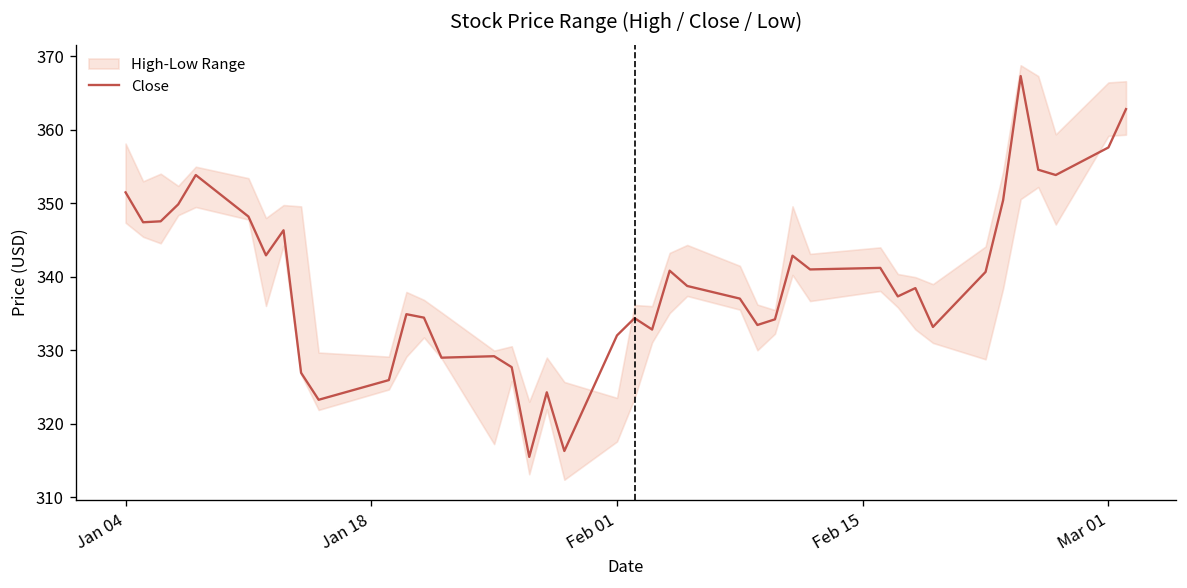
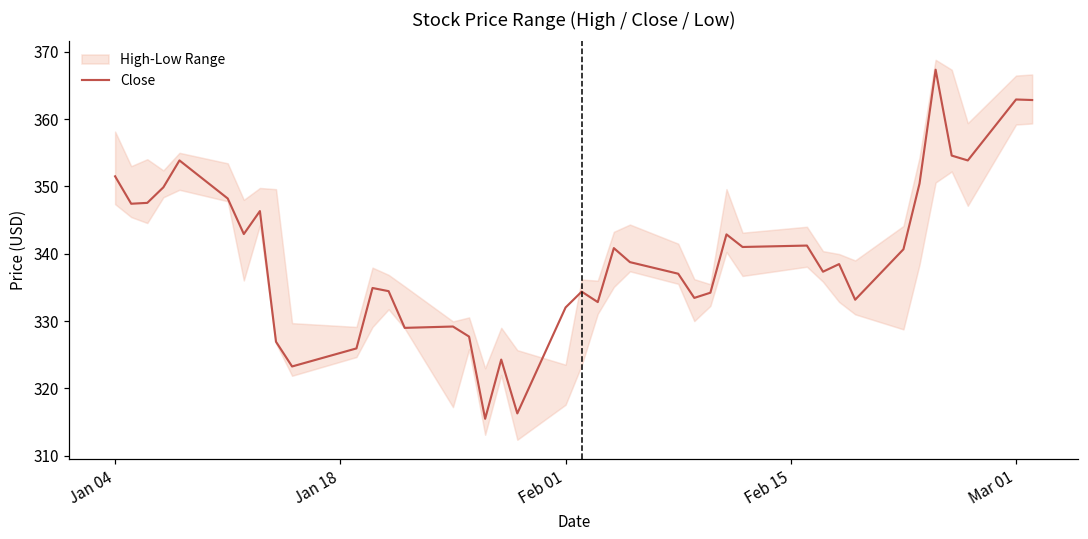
Close, Mar 01: 358 -> 363
